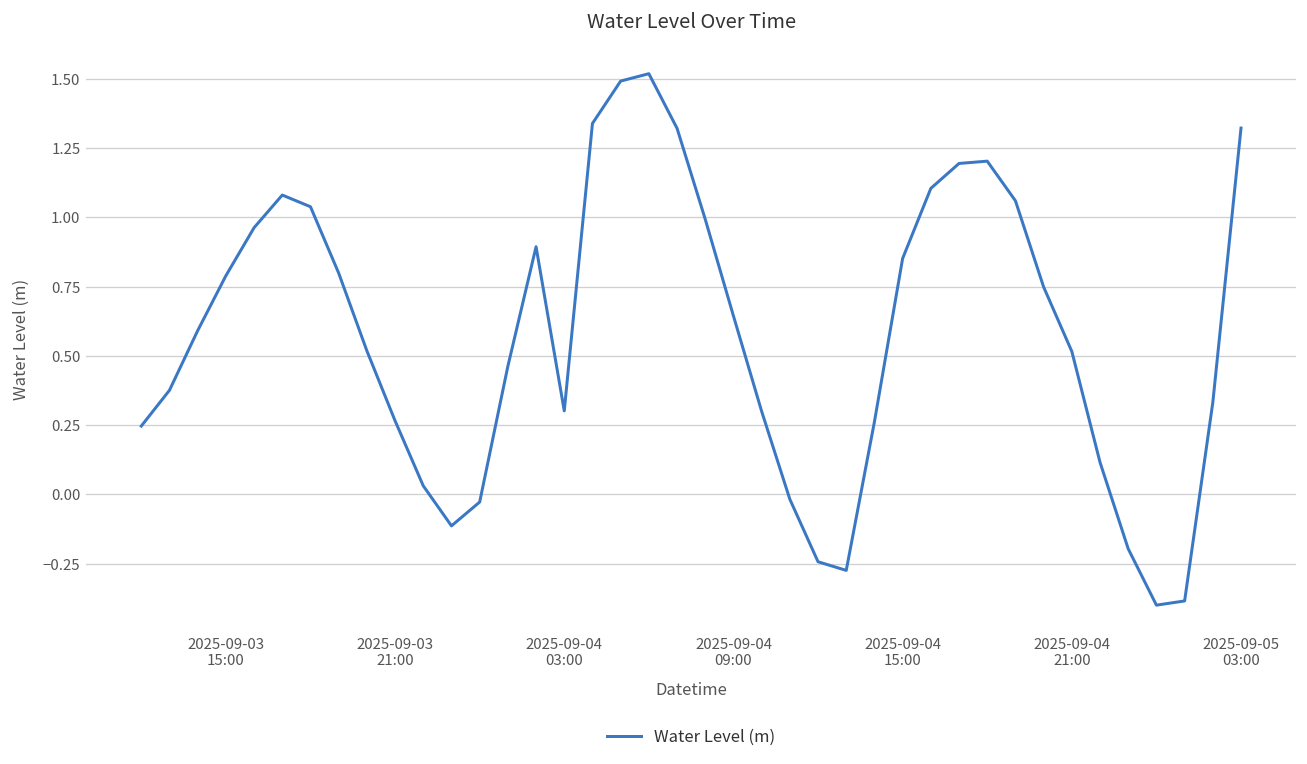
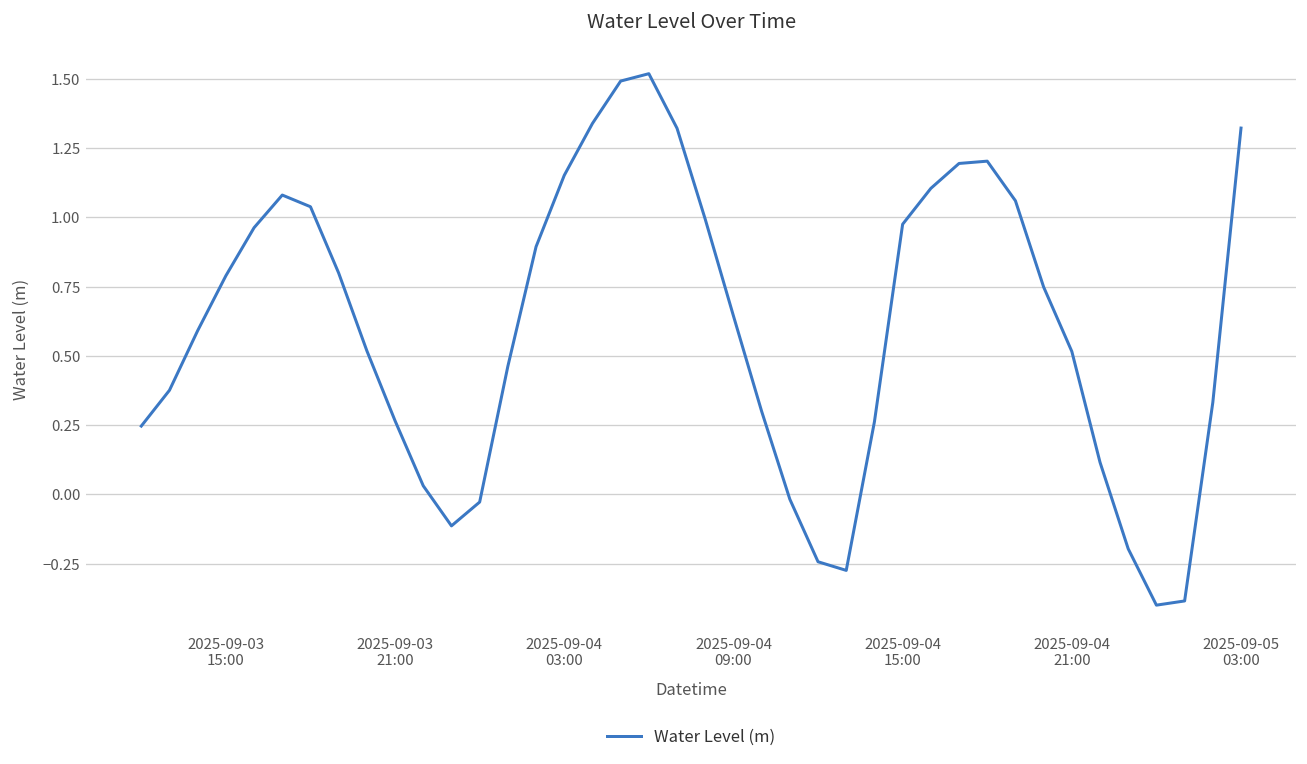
2025-09-04 03:00: 0.30 -> 1.15
2025-09-04 15:00: 0.85 -> 0.98
